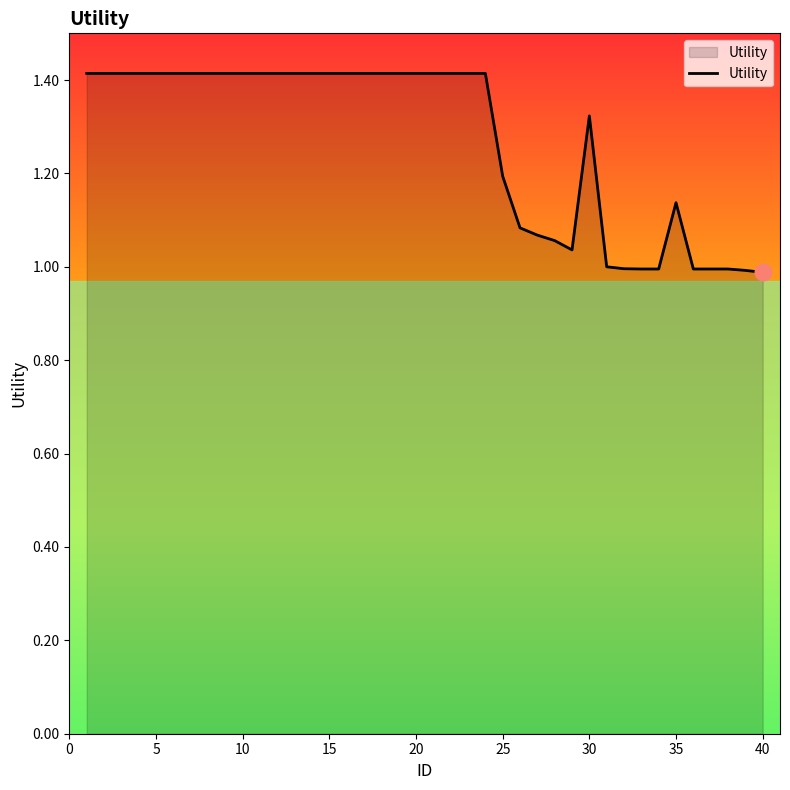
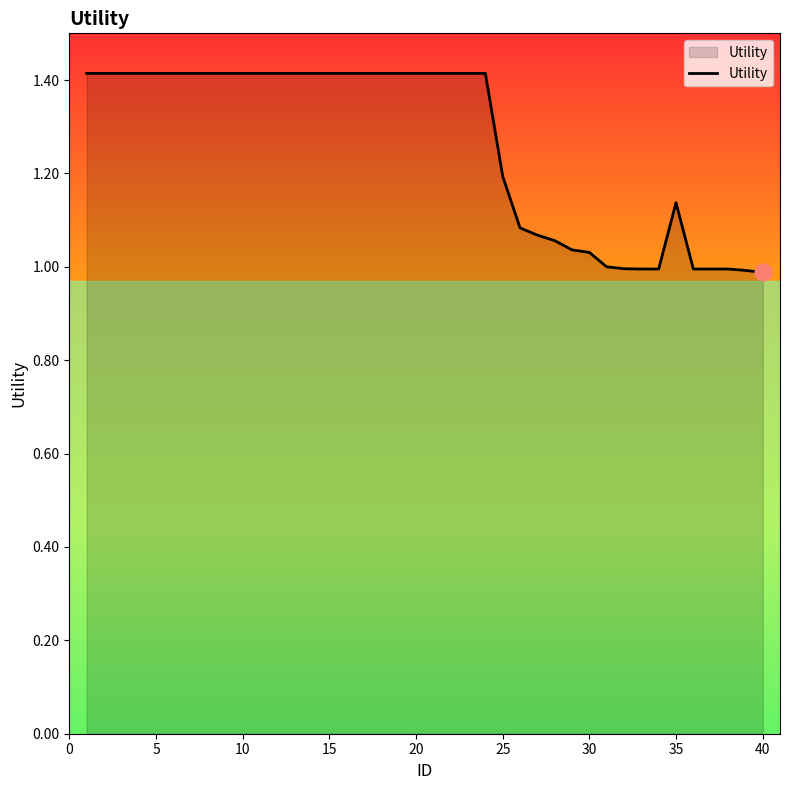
Utility, 30: 1.32 -> 1.03
